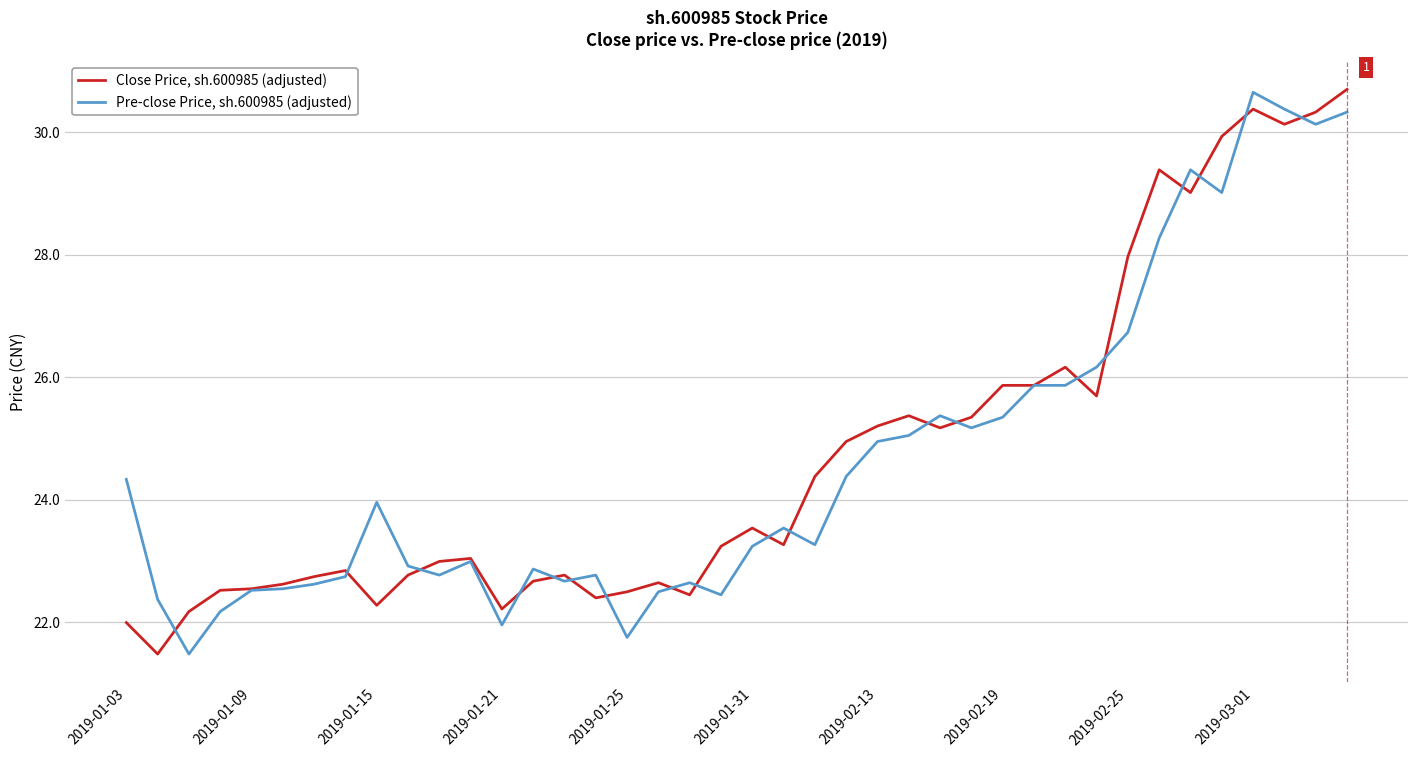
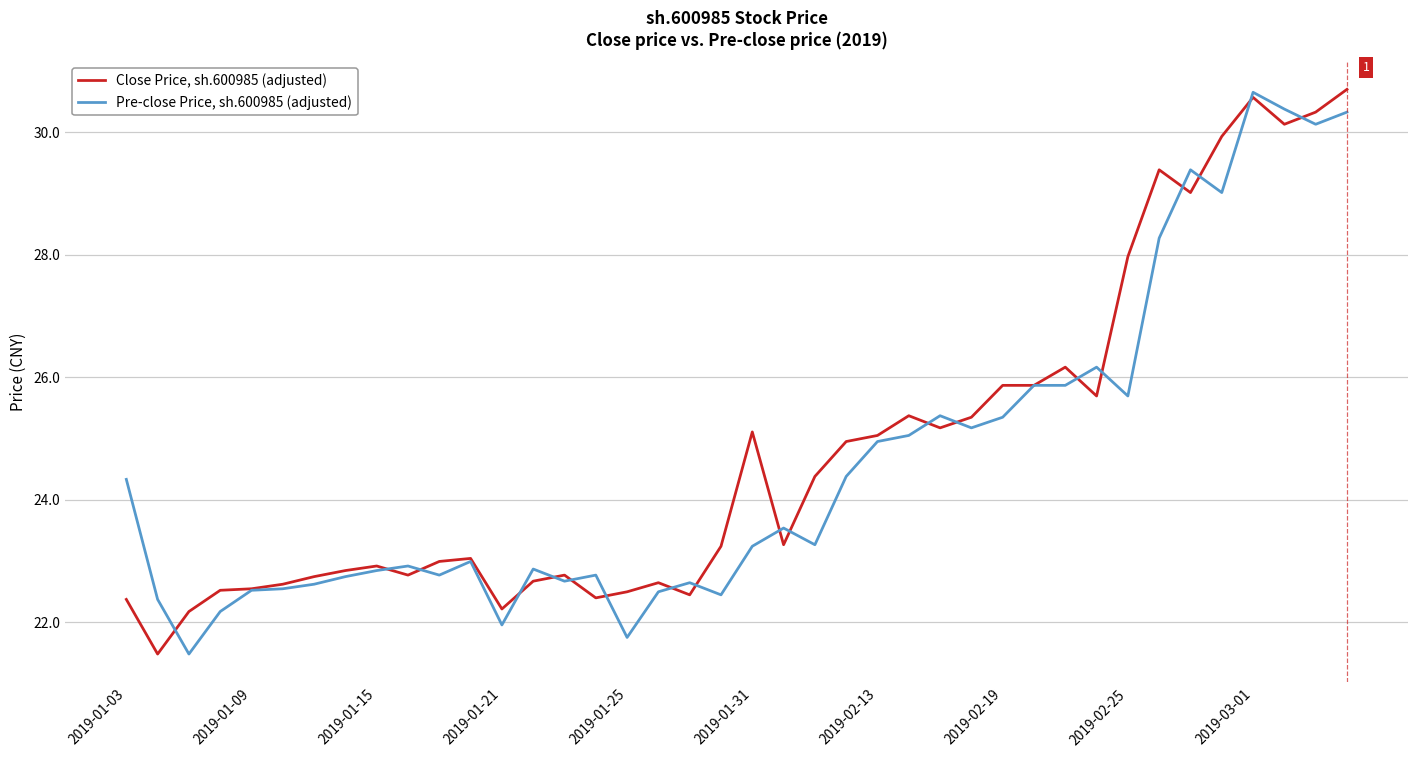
Close Price, sh.600985 (adjusted), 2019-01-03: 22.0 -> 22.4
Close Price, sh.600985 (adjusted), 2019-01-15: 22.3 -> 22.9
Pre-close Price, sh.600985 (adjusted), 2019-01-15: 24.0 -> 22.8
Close Price, sh.600985 (adjusted), 2019-01-31: 23.5 -> 25.1
Close Price, sh.600985 (adjusted), 2019-02-13: 25.2 -> 25.0
Pre-close Price, sh.600985 (adjusted), 2019-02-25: 26.7 -> 25.7
Close Price, sh.600985 (adjusted), 2019-03-01: 30.4 -> 30.6
